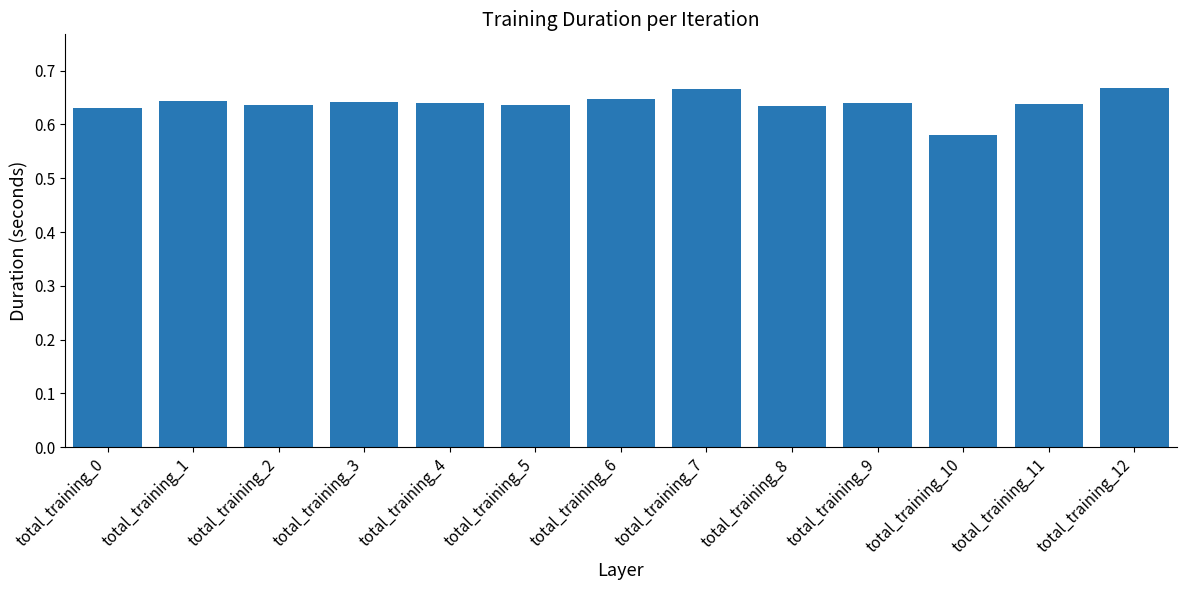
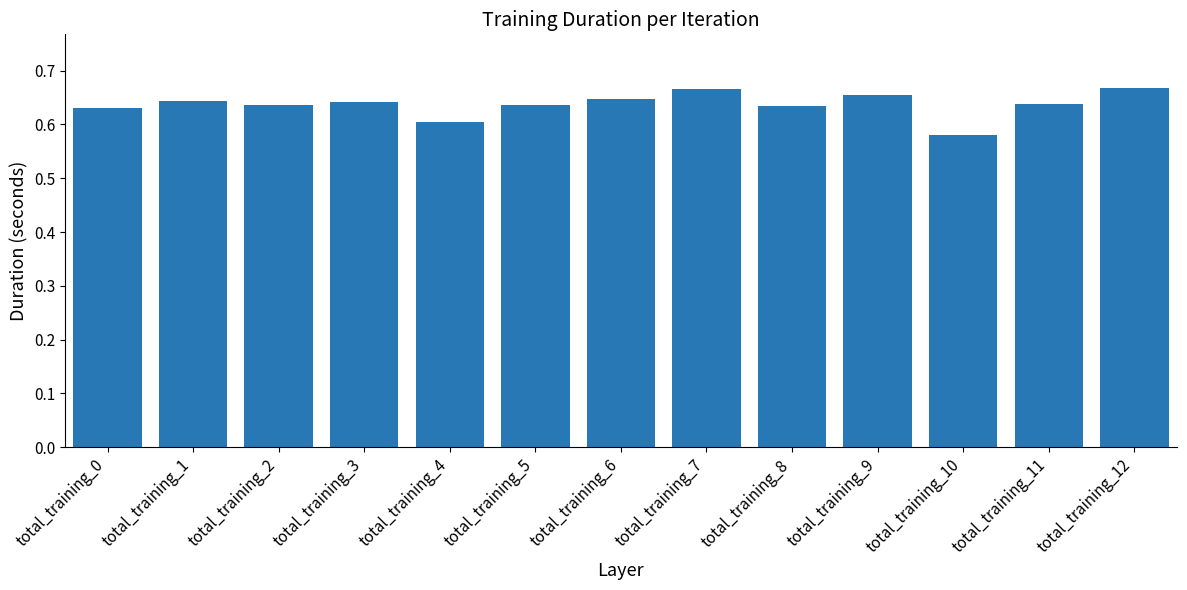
total_training_4: 0.64 -> 0.60
total_training_9: 0.64 -> 0.65
